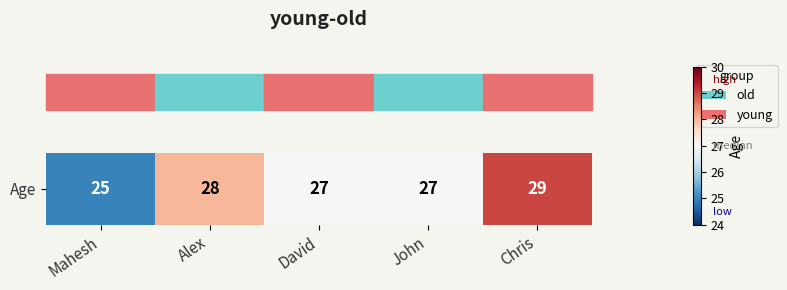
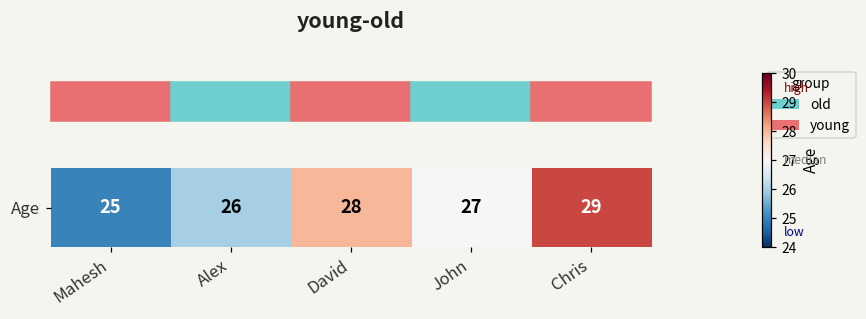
Age, Alex: 28 -> 26
Age, David: 27 -> 28
